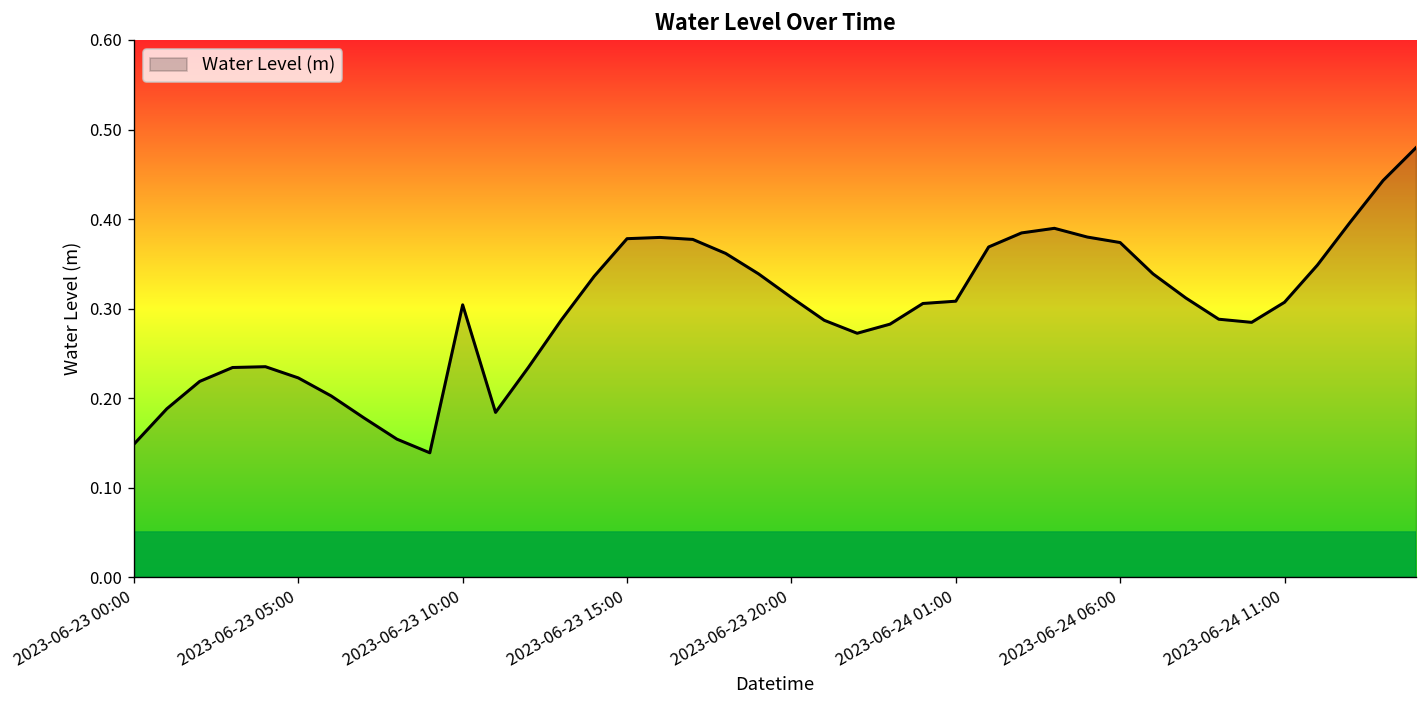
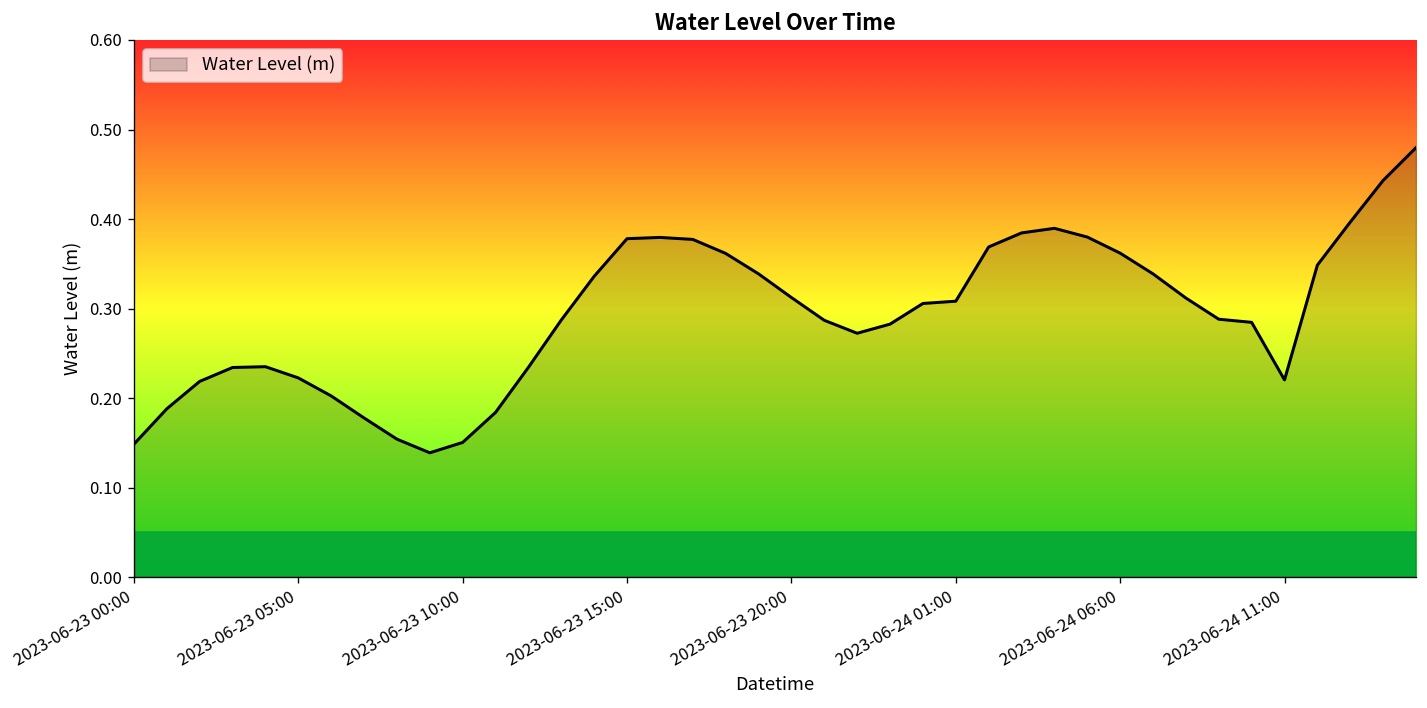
2023-06-23 10:00: 0.30 -> 0.15
2023-06-24 06:00: 0.37 -> 0.36
2023-06-24 11:00: 0.31 -> 0.22
